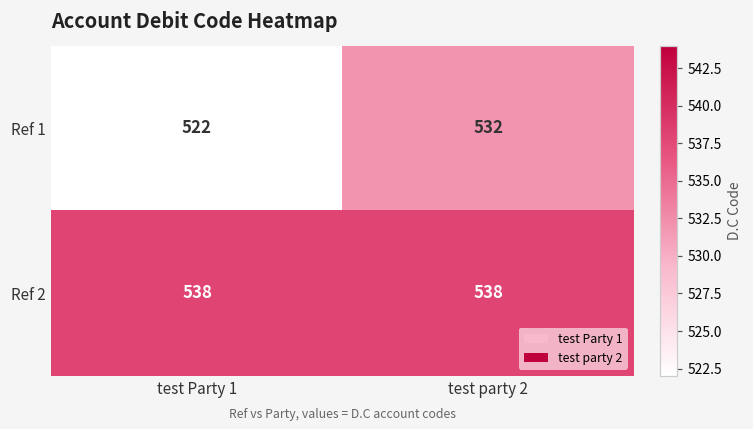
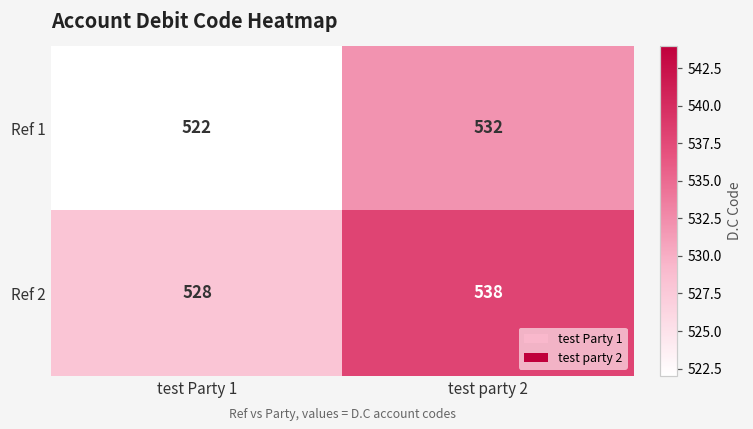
Ref 2, test Party 1: 538 -> 528
